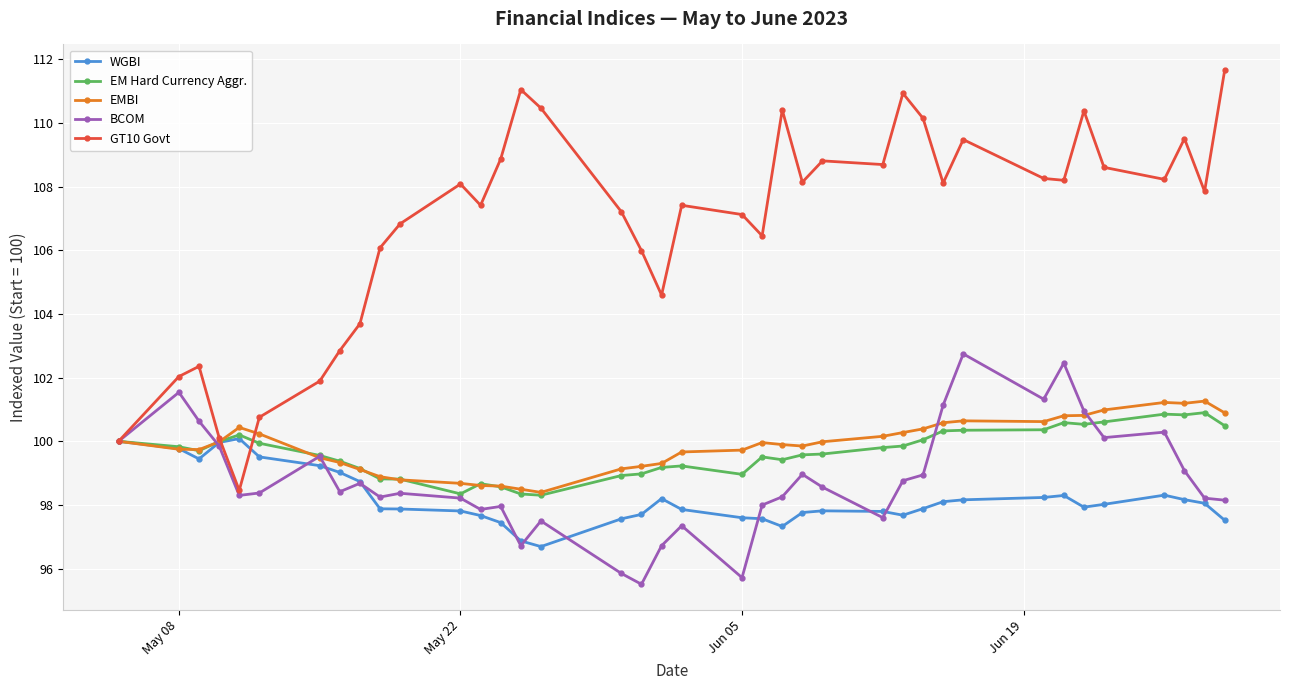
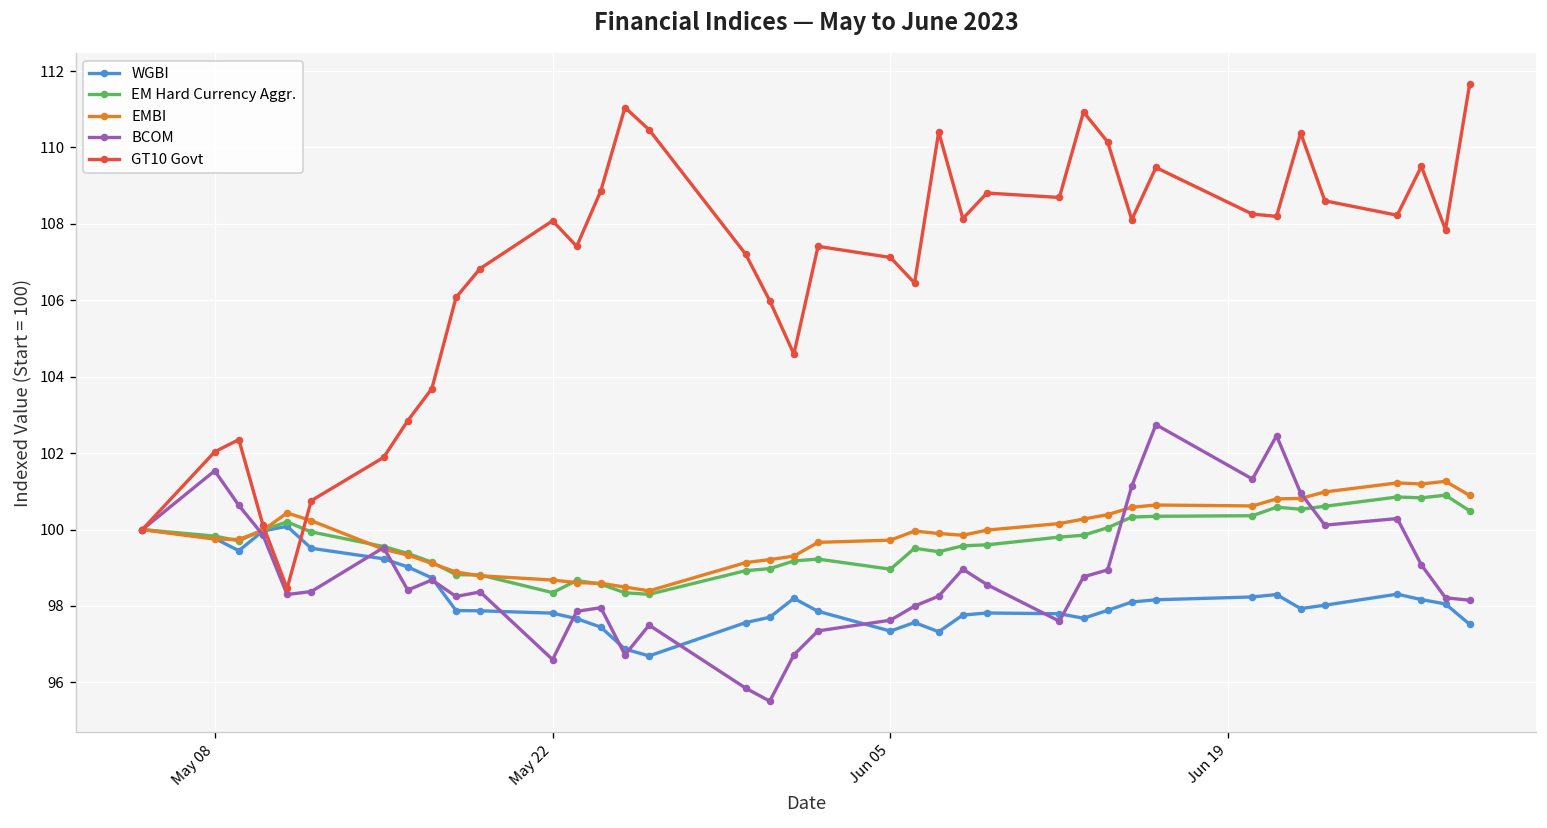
BCOM, May 22: 98.2 -> 96.6
WGBI, Jun 05: 97.6 -> 97.3
BCOM, Jun 05: 95.7 -> 97.6
